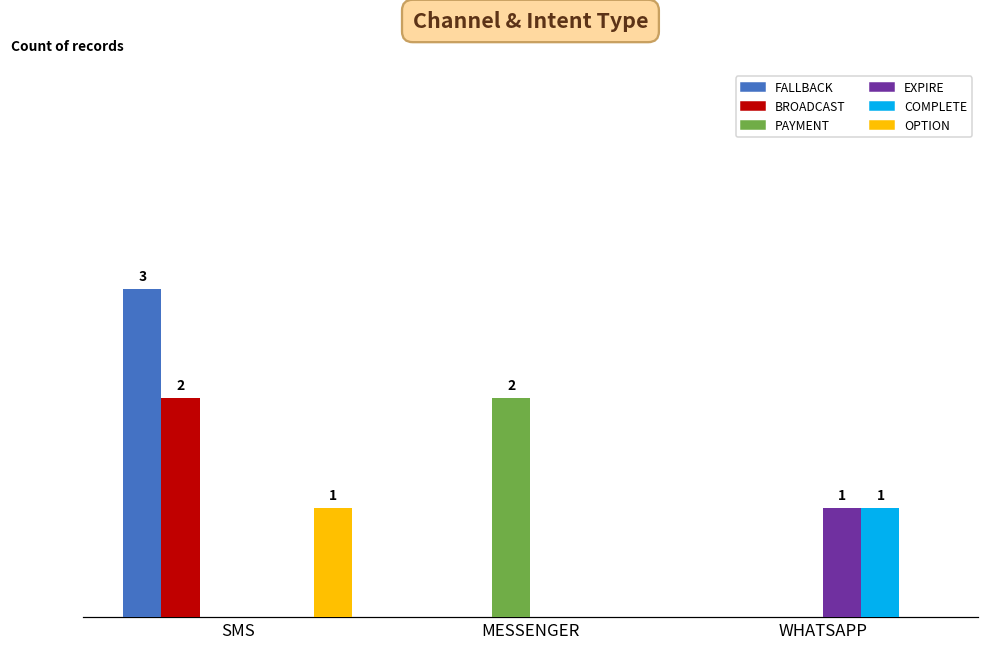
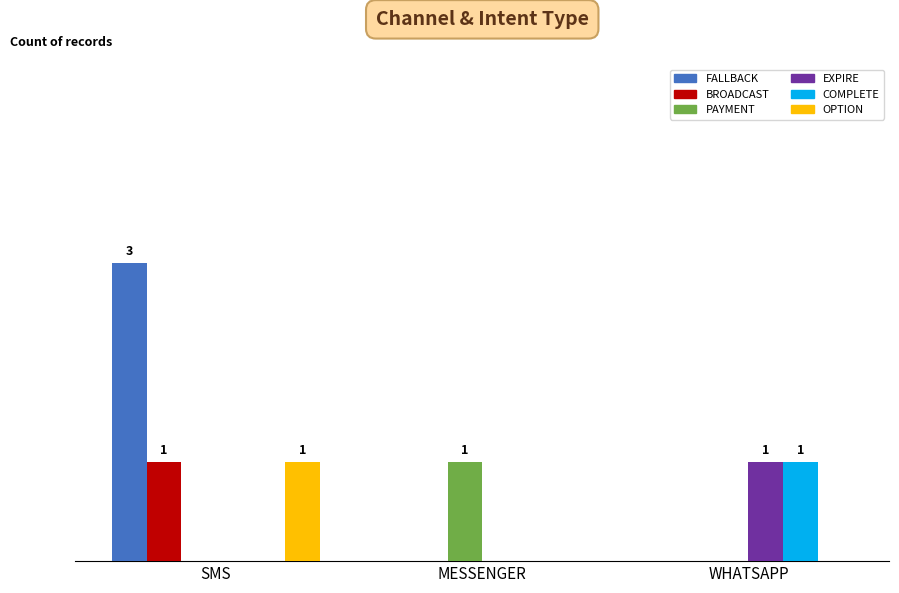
BROADCAST, SMS: 2 -> 1
PAYMENT, MESSENGER: 2 -> 1
